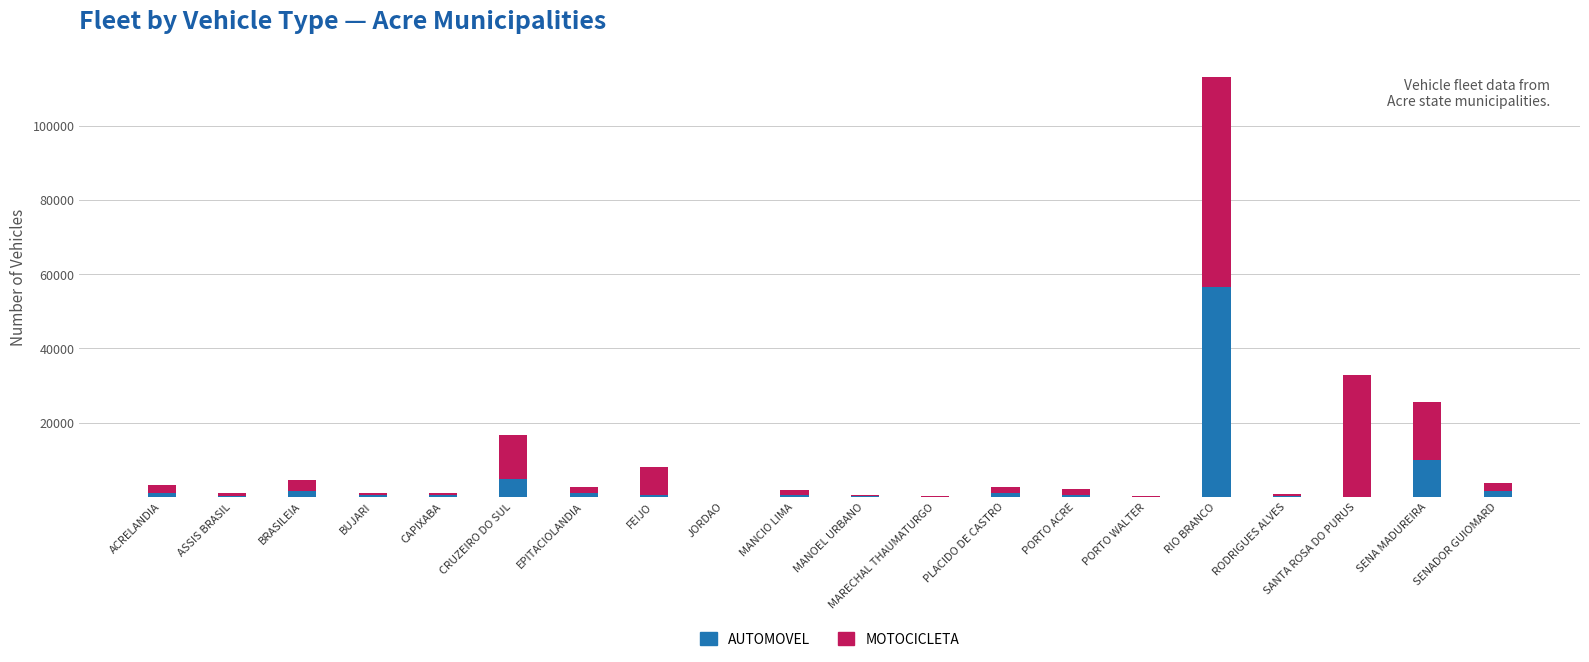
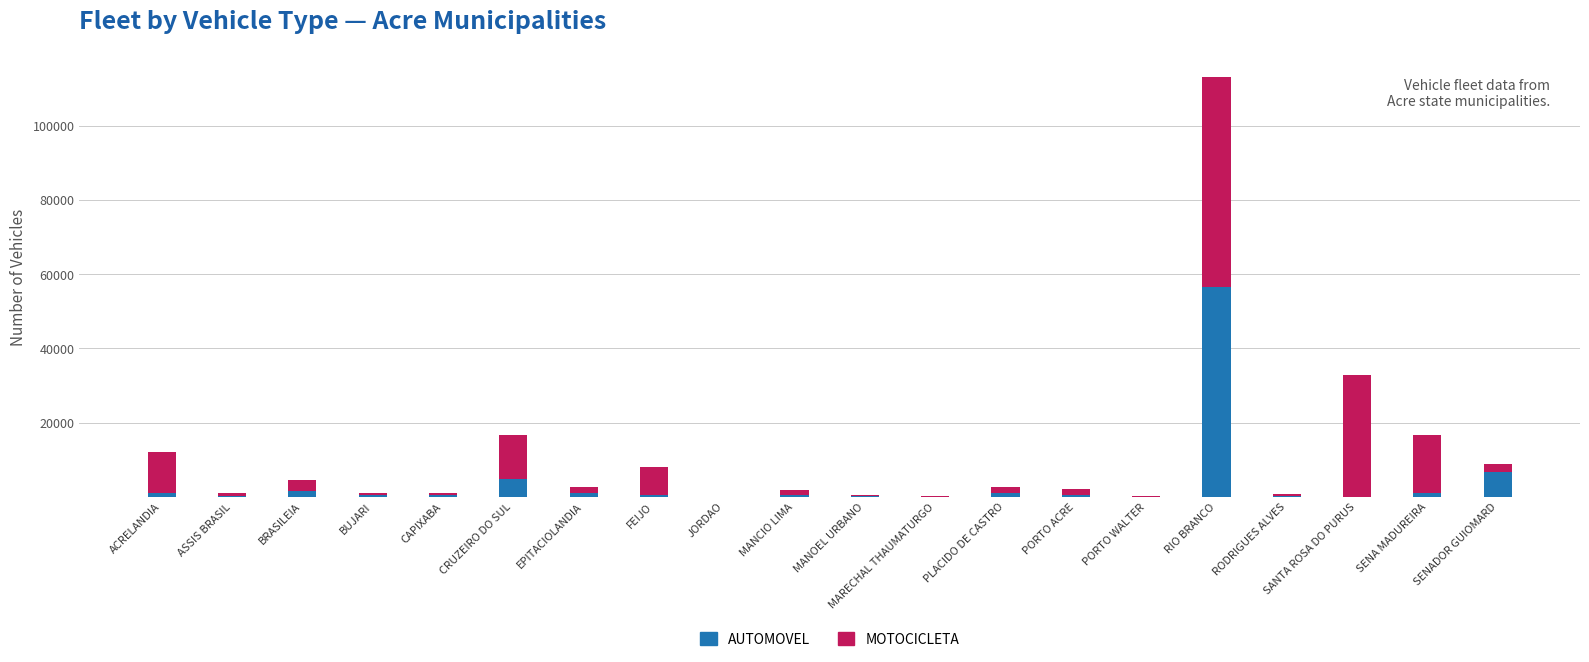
MOTOCICLETA, ACRELANDIA: 2000 -> 11000
AUTOMOVEL, SENA MADUREIRA: 10000 -> 1000
AUTOMOVEL, SENADOR GUIOMARD: 2000 -> 7000
